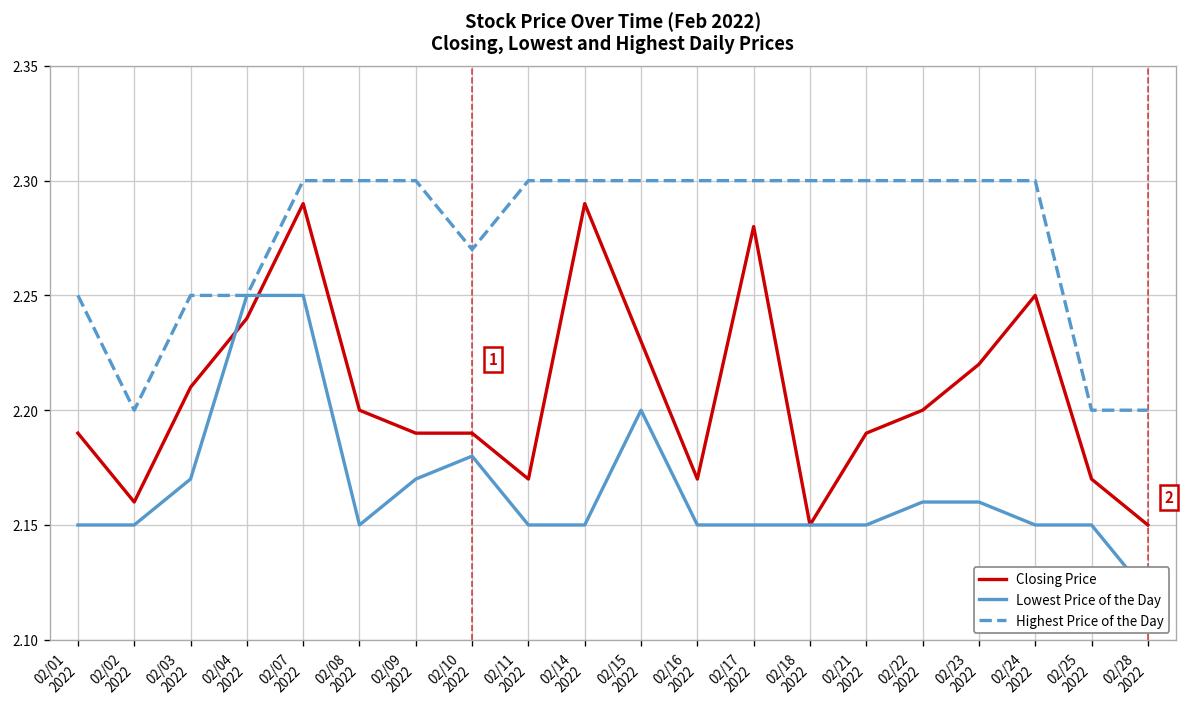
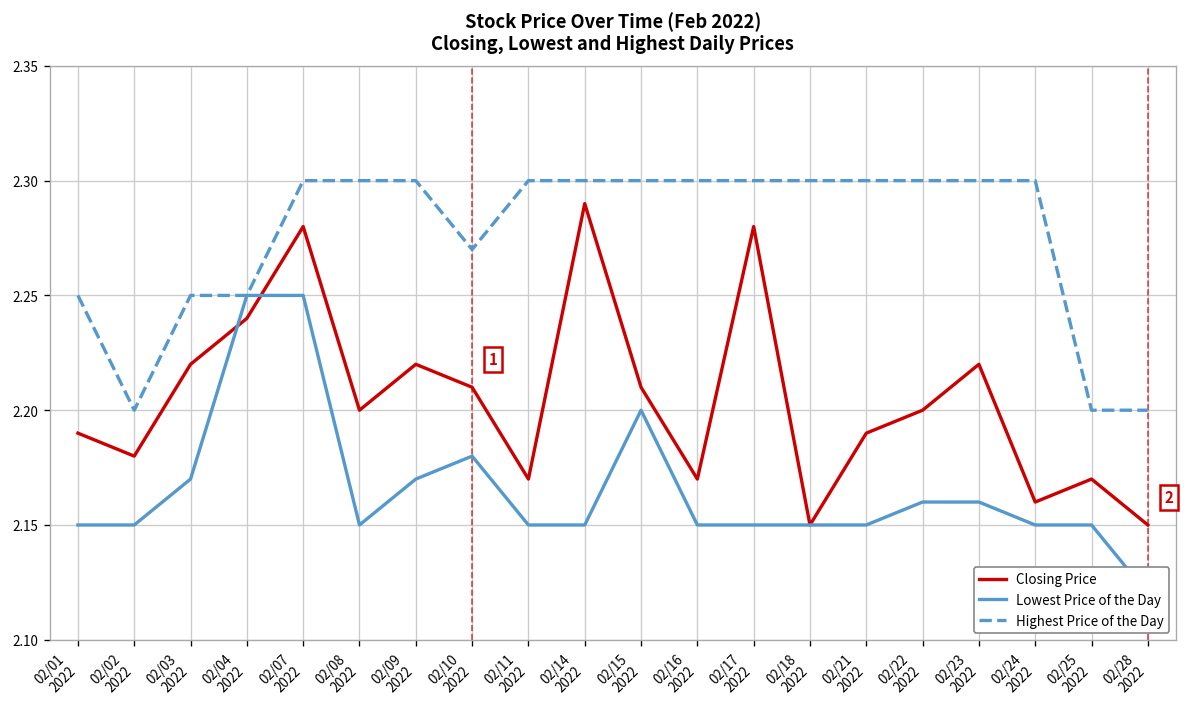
Closing Price, 02/02 2022: 2.16 -> 2.18
Closing Price, 02/03 2022: 2.21 -> 2.22
Closing Price, 02/07 2022: 2.29 -> 2.28
Closing Price, 02/09 2022: 2.19 -> 2.22
Closing Price, 02/10 2022: 2.19 -> 2.21
Closing Price, 02/15 2022: 2.23 -> 2.21
Closing Price, 02/24 2022: 2.25 -> 2.16
